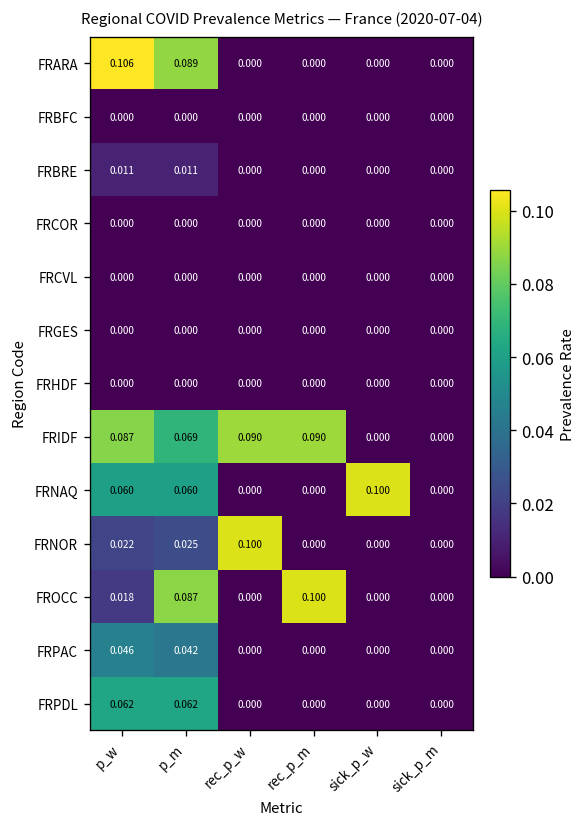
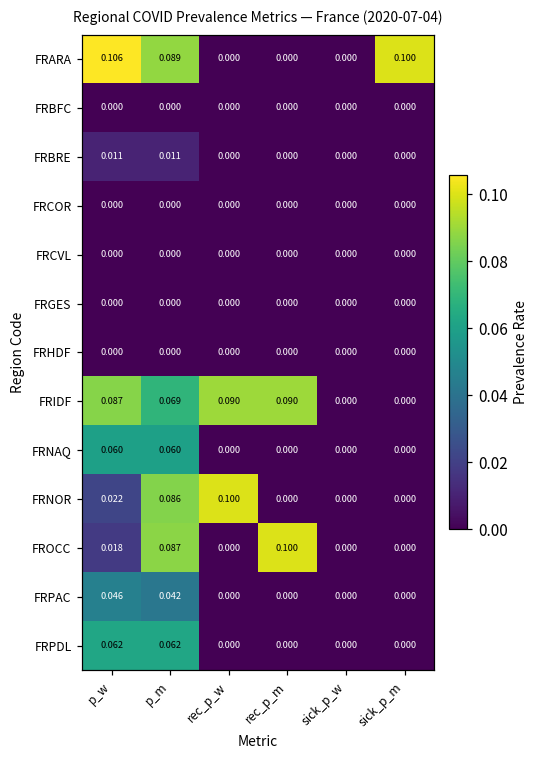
FRARA, sick_p_m: 0.000 -> 0.100
FRNAQ, sick_p_w: 0.100 -> 0.000
FRNOR, p_m: 0.025 -> 0.086
